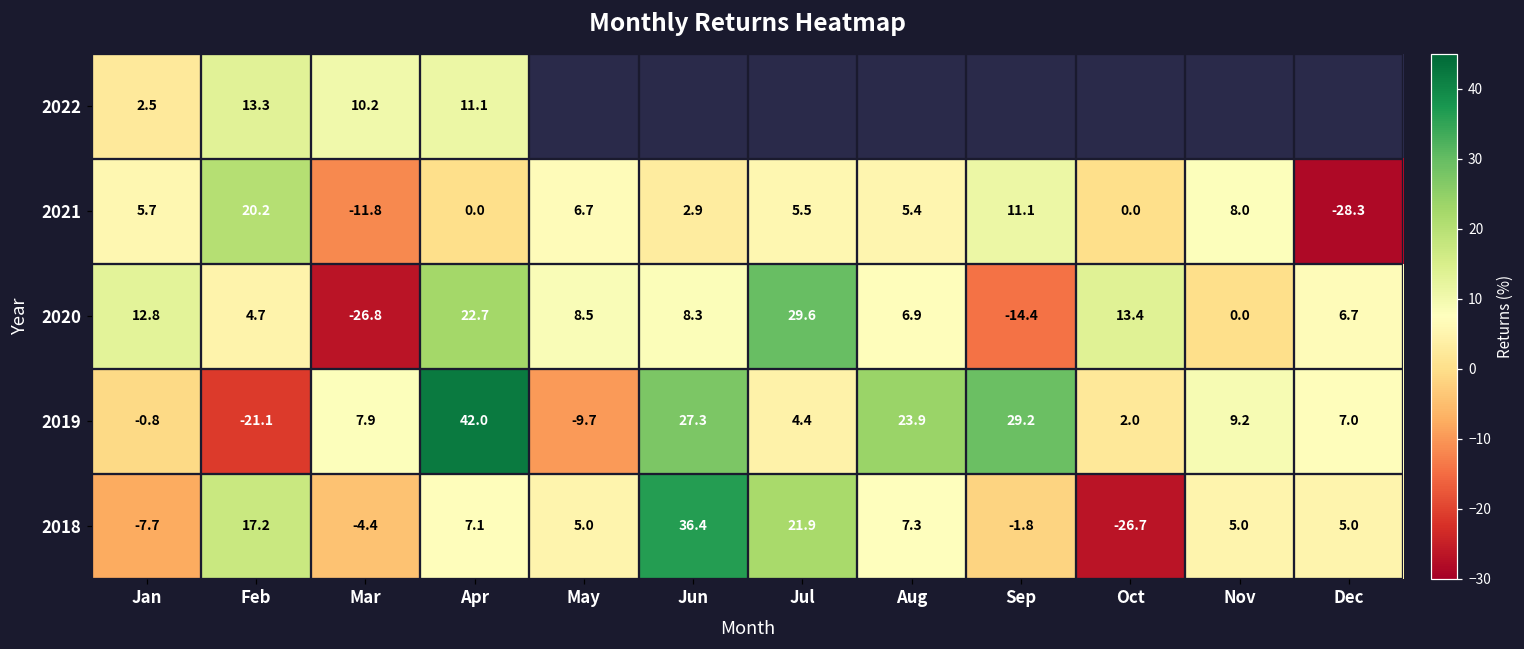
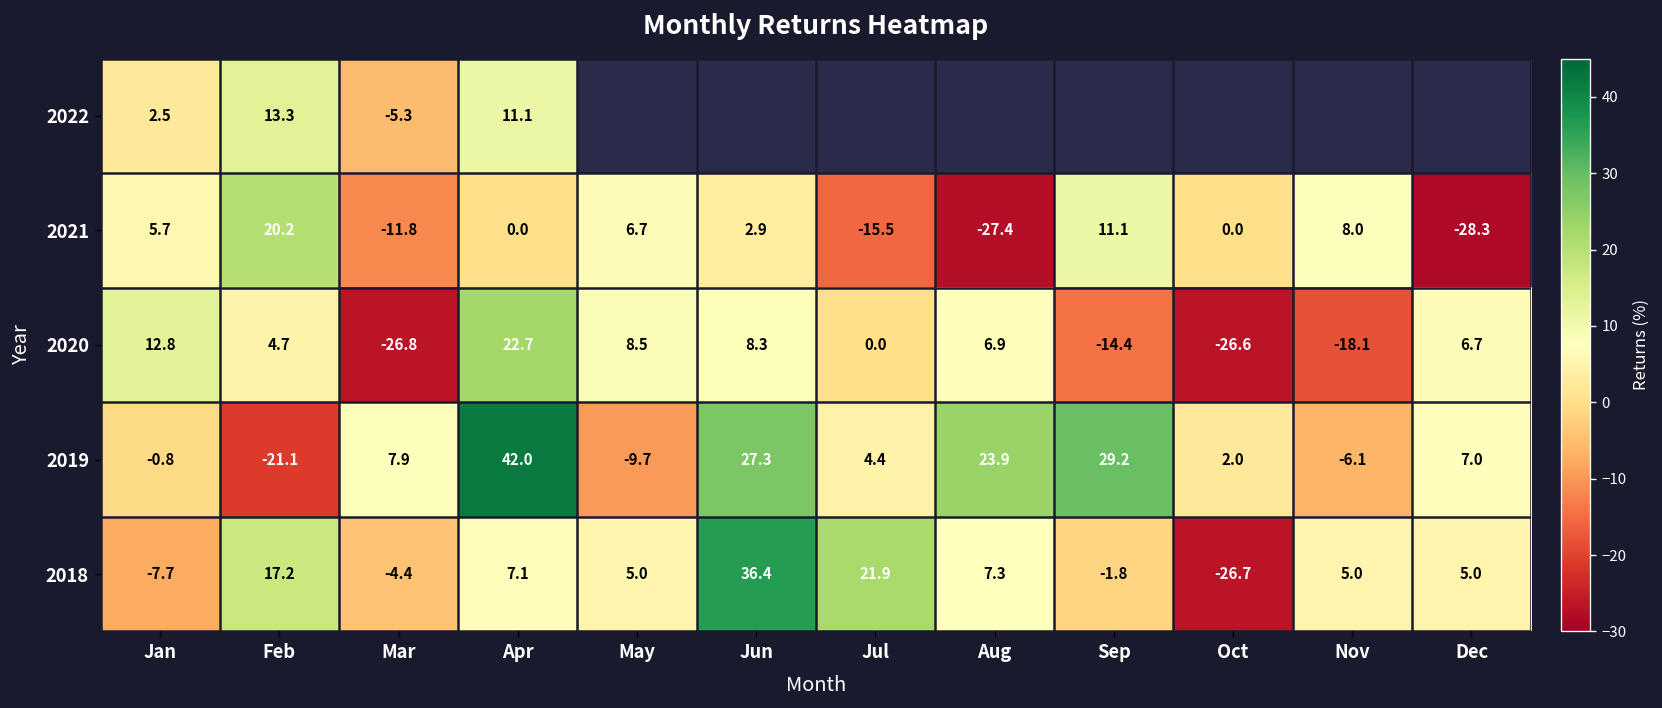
2022, Mar: 10.2 -> -5.3
2021, Jul: 5.5 -> -15.5
2021, Aug: 5.4 -> -27.4
2020, Jul: 29.6 -> 0.0
2020, Oct: 13.4 -> -26.6
2020, Nov: 0.0 -> -18.1
2019, Nov: 9.2 -> -6.1
